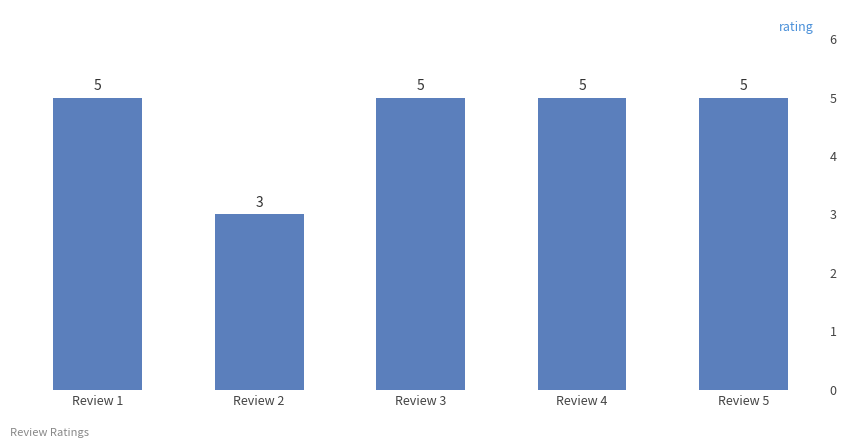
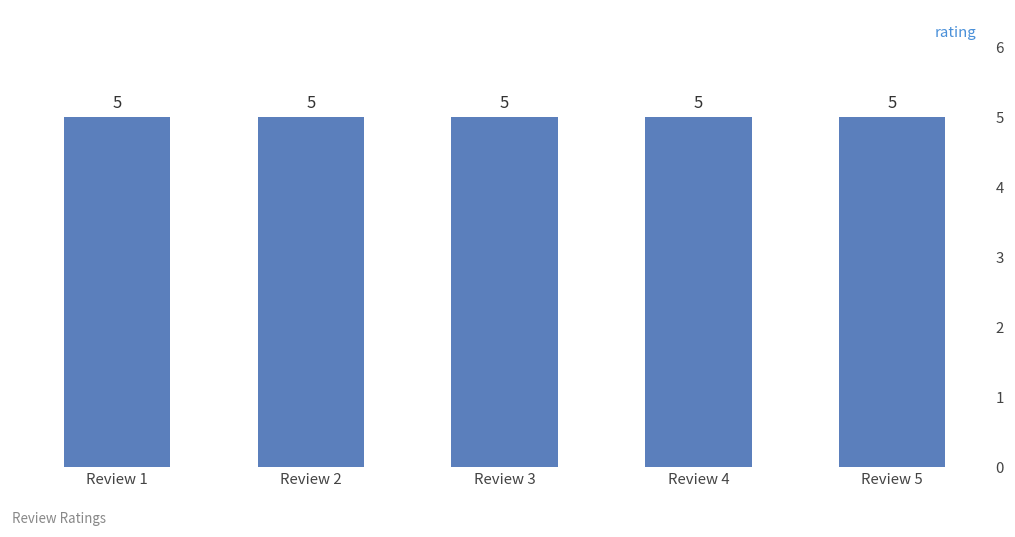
Review 2: 3 -> 5
